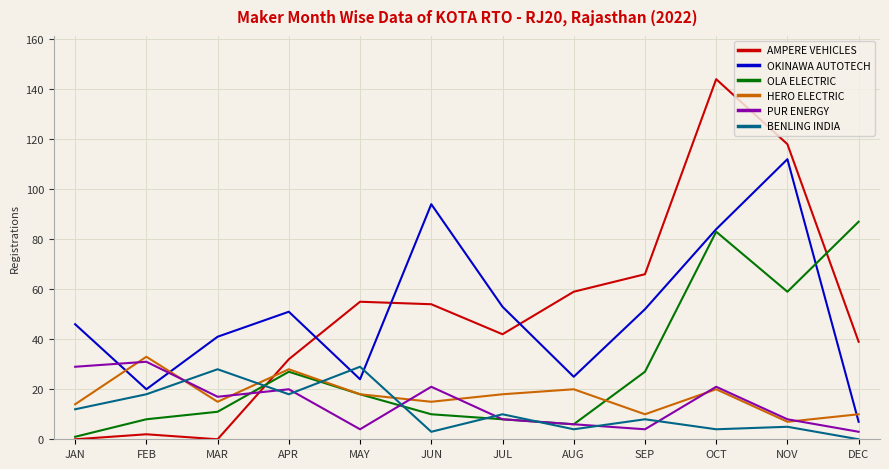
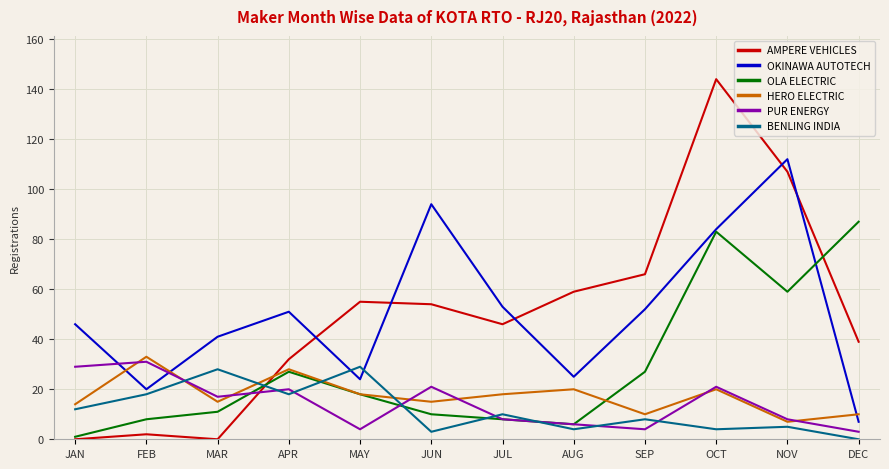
AMPERE VEHICLES, JUL: 42 -> 46
AMPERE VEHICLES, NOV: 118 -> 107
